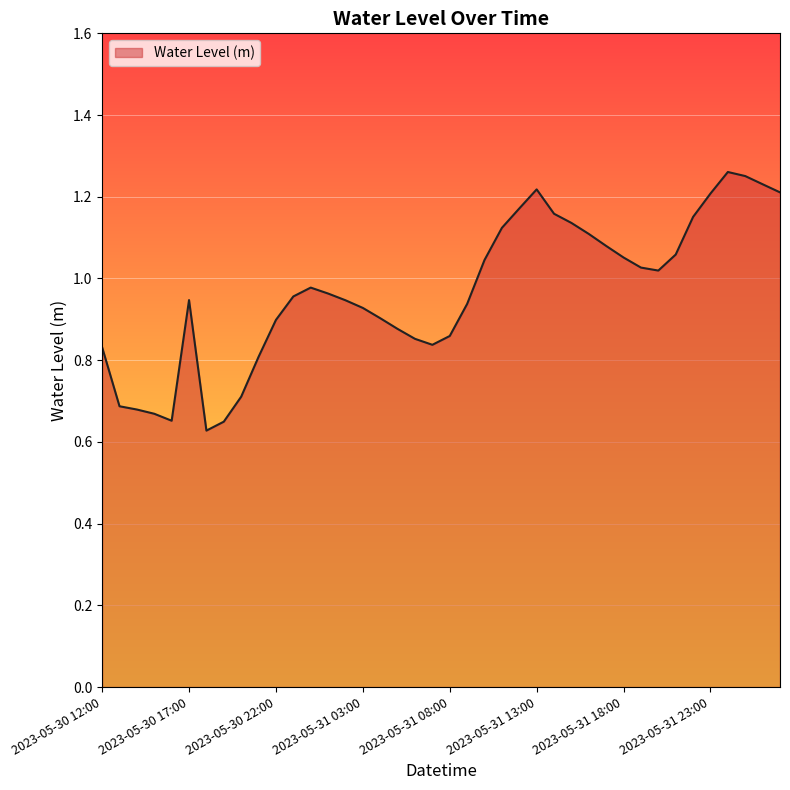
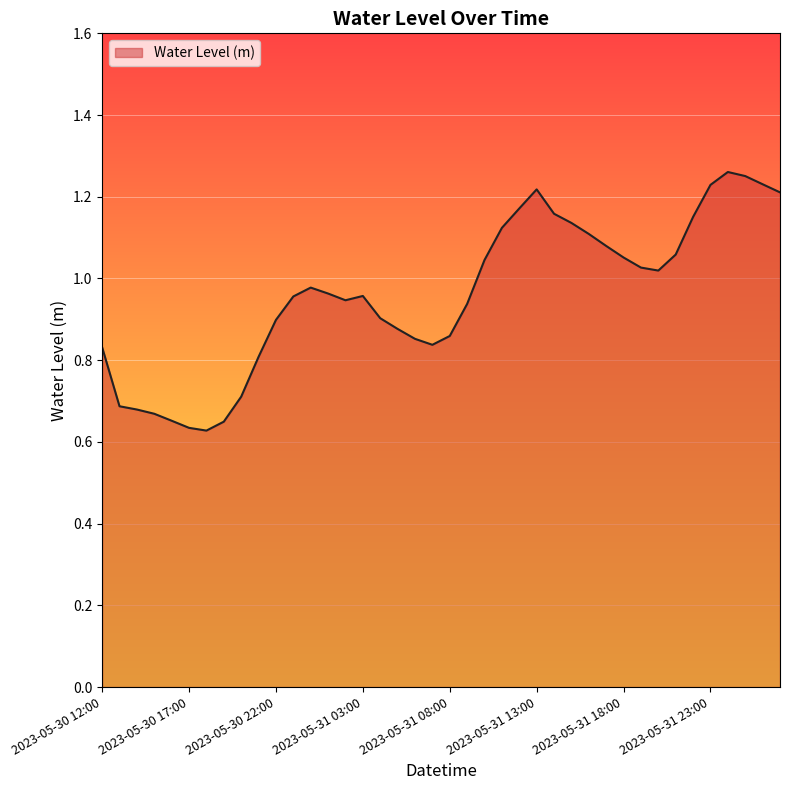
2023-05-30 17:00: 0.95 -> 0.63
2023-05-31 03:00: 0.93 -> 0.96
2023-05-31 23:00: 1.21 -> 1.23
